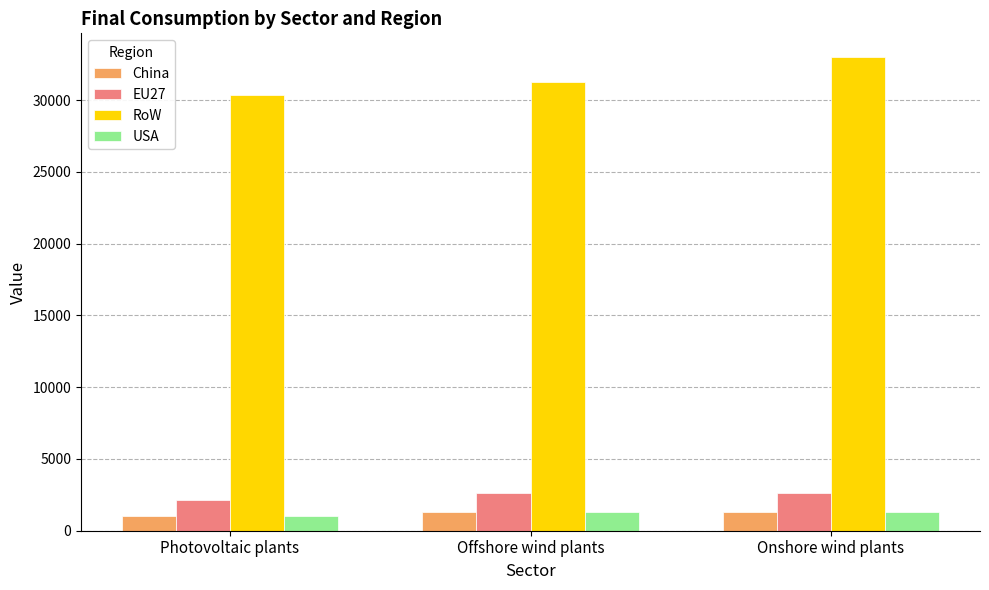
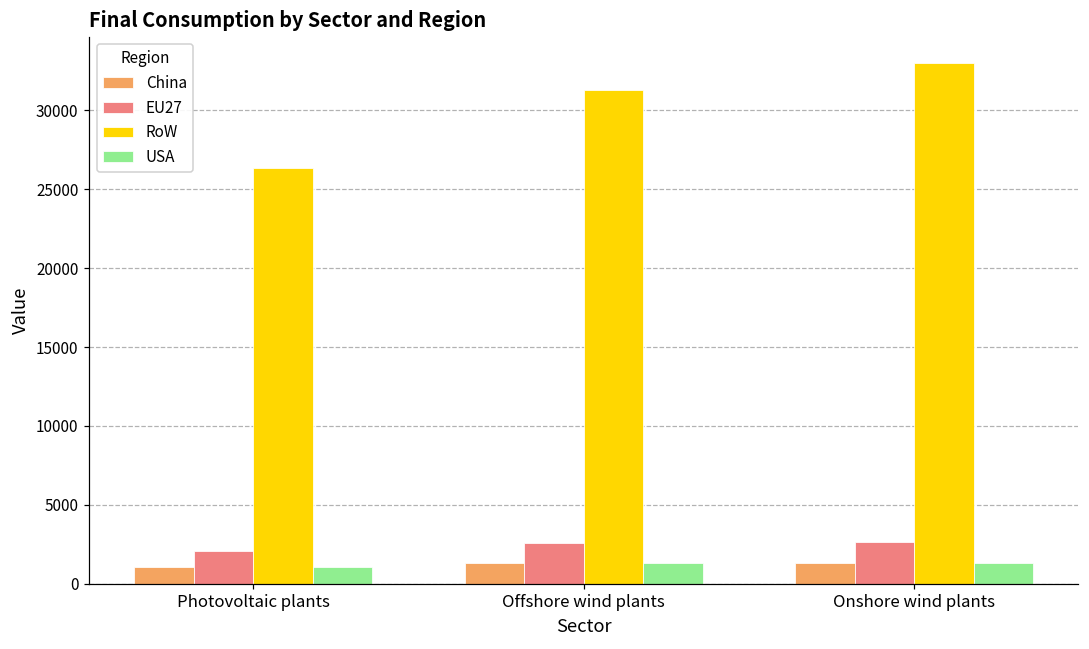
RoW, Photovoltaic plants: 30300 -> 26300
